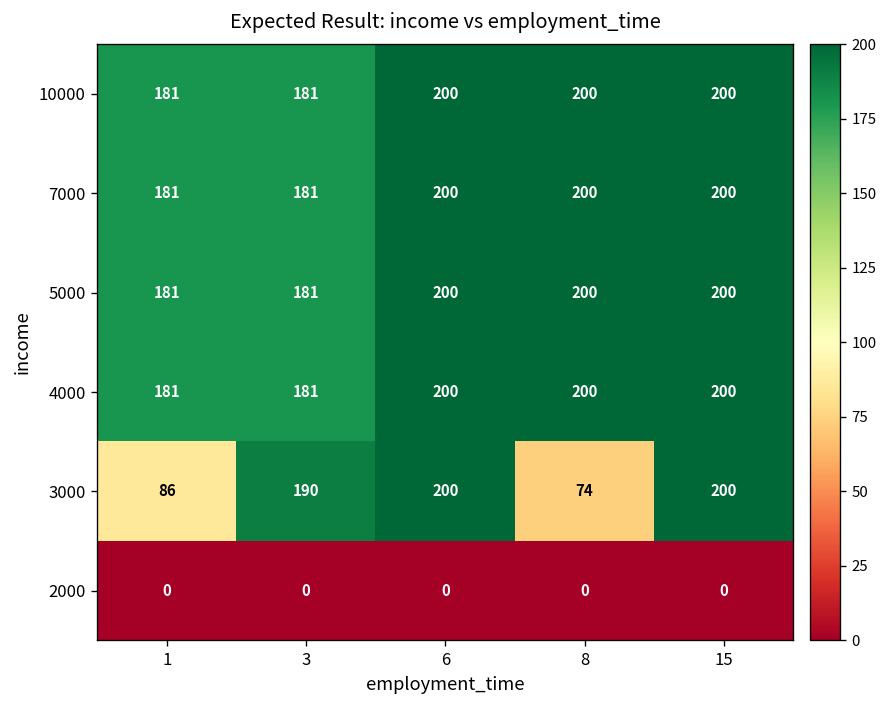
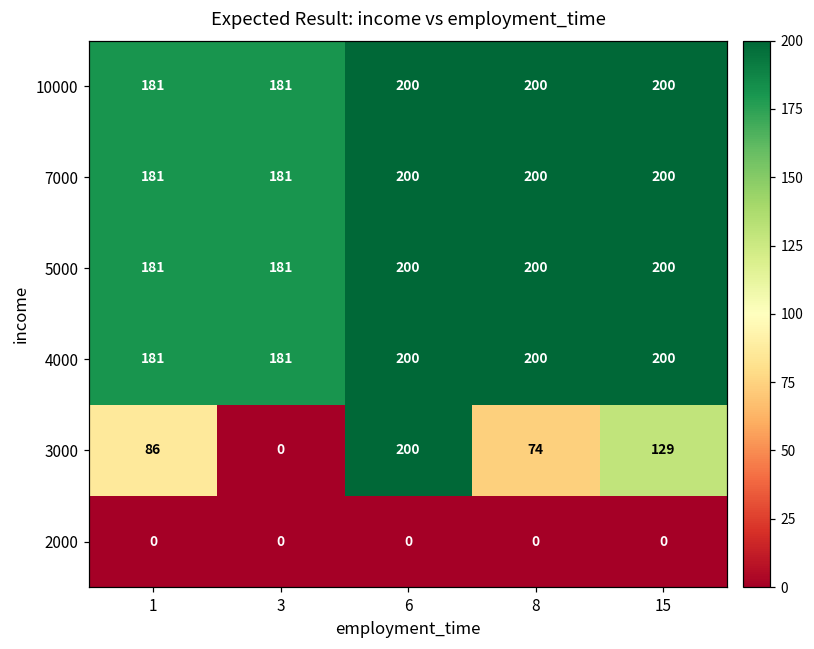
3000, 3: 190 -> 0
3000, 15: 200 -> 129
